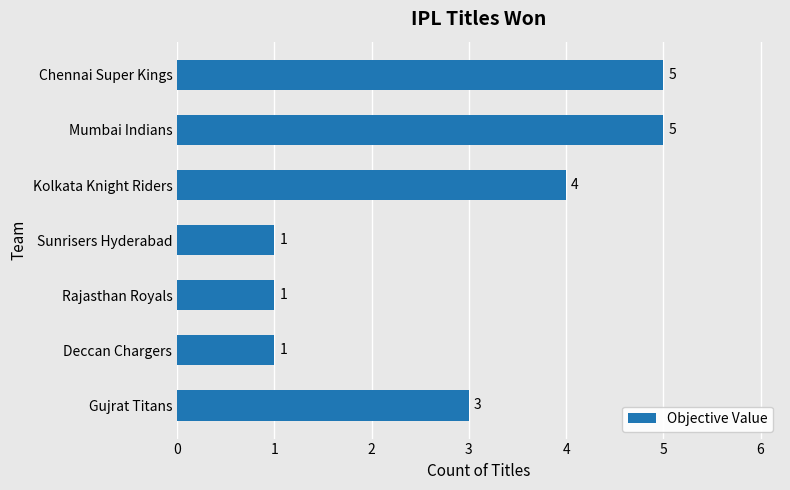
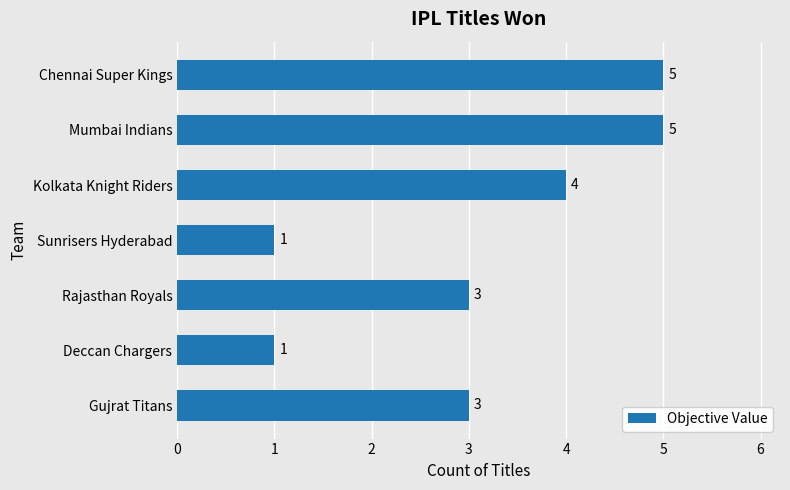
Rajasthan Royals: 1 -> 3
